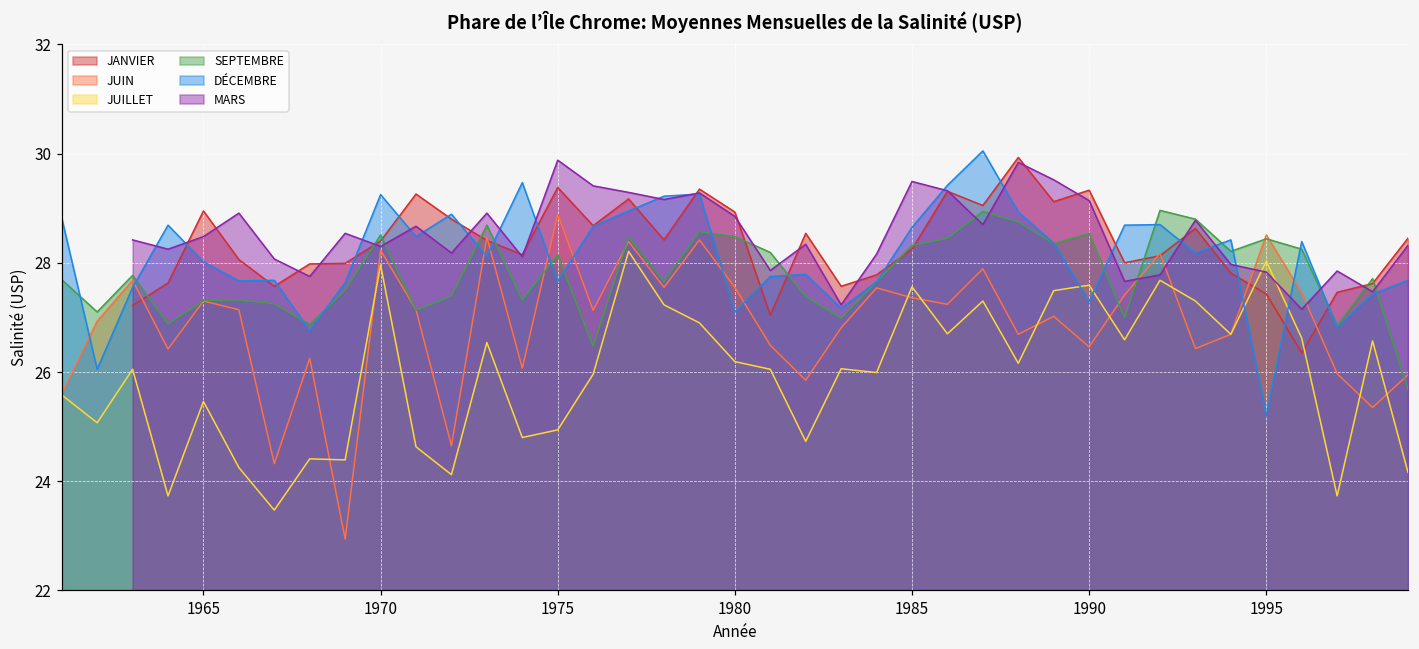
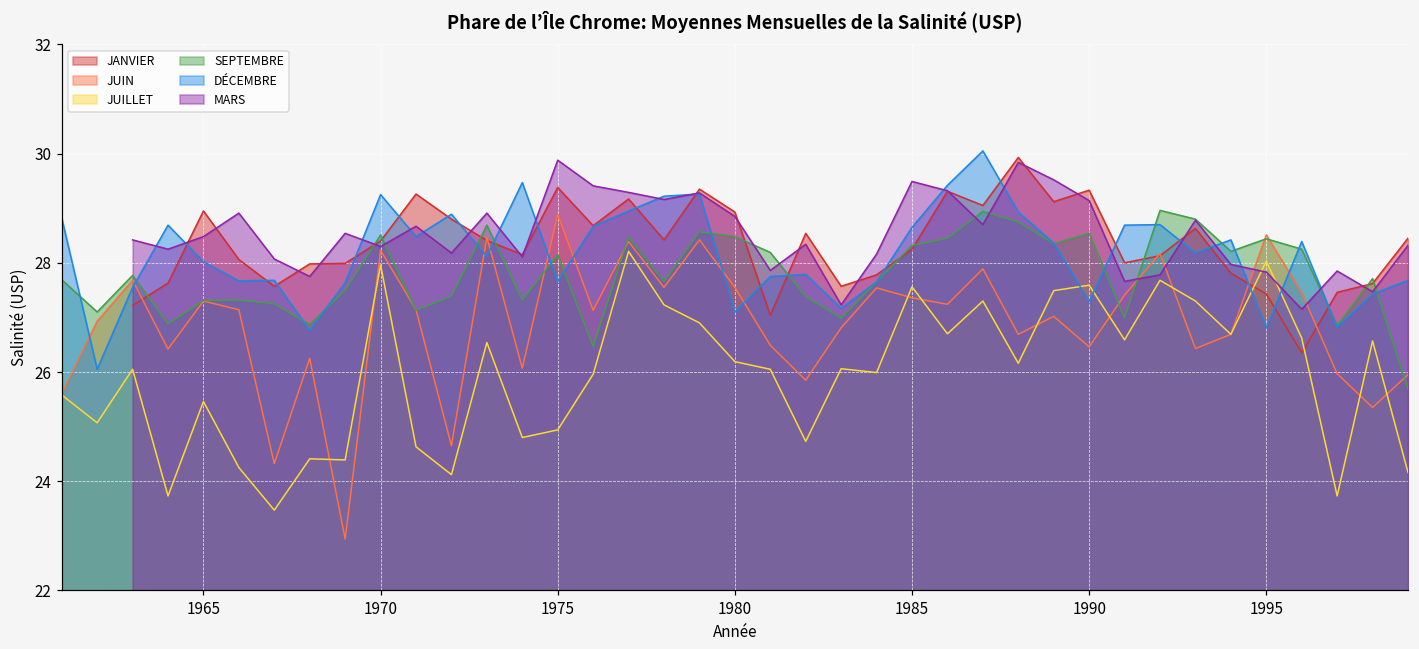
DÉCEMBRE, 1995: 25.2 -> 26.8
